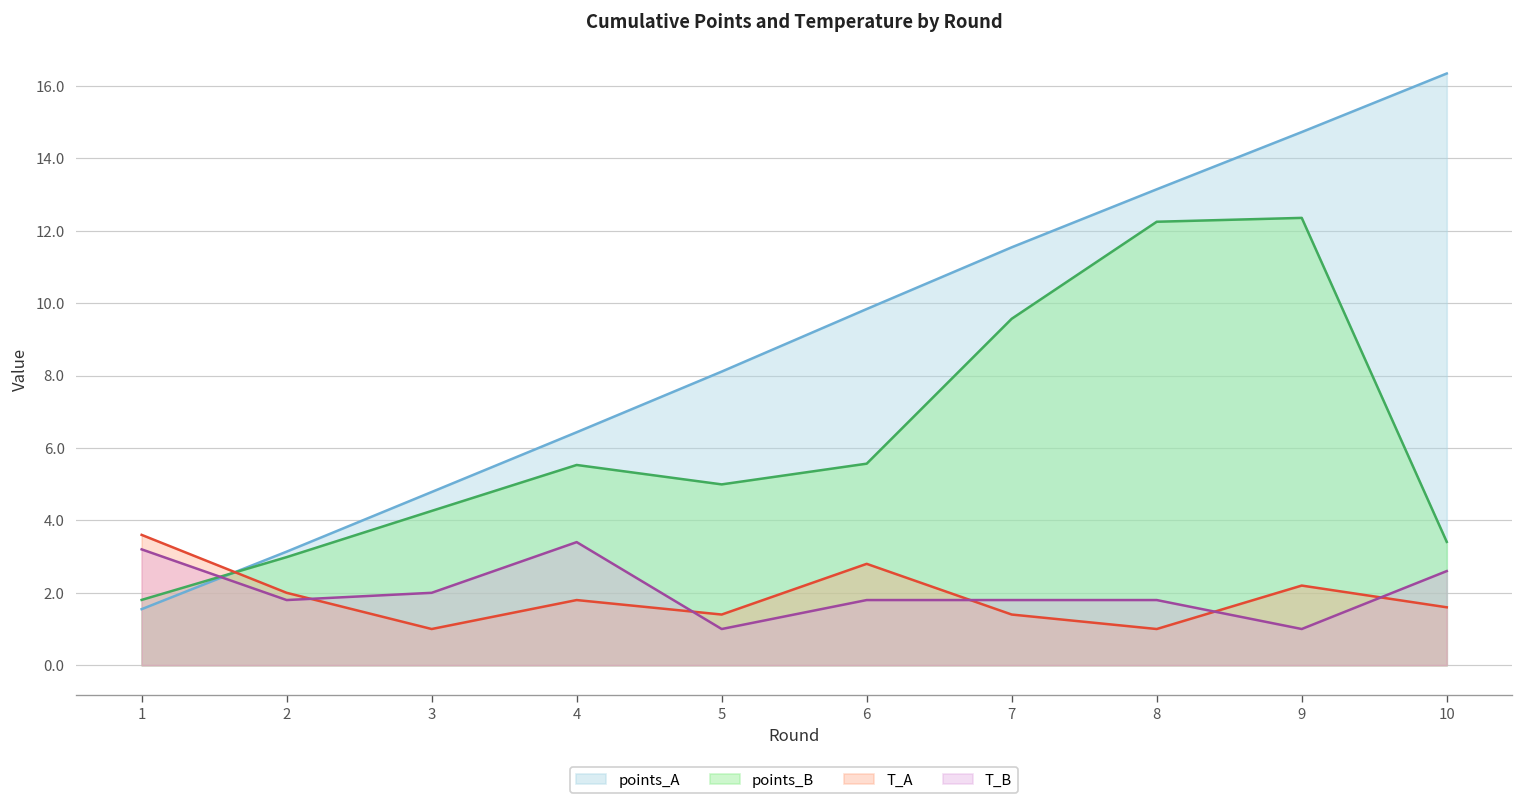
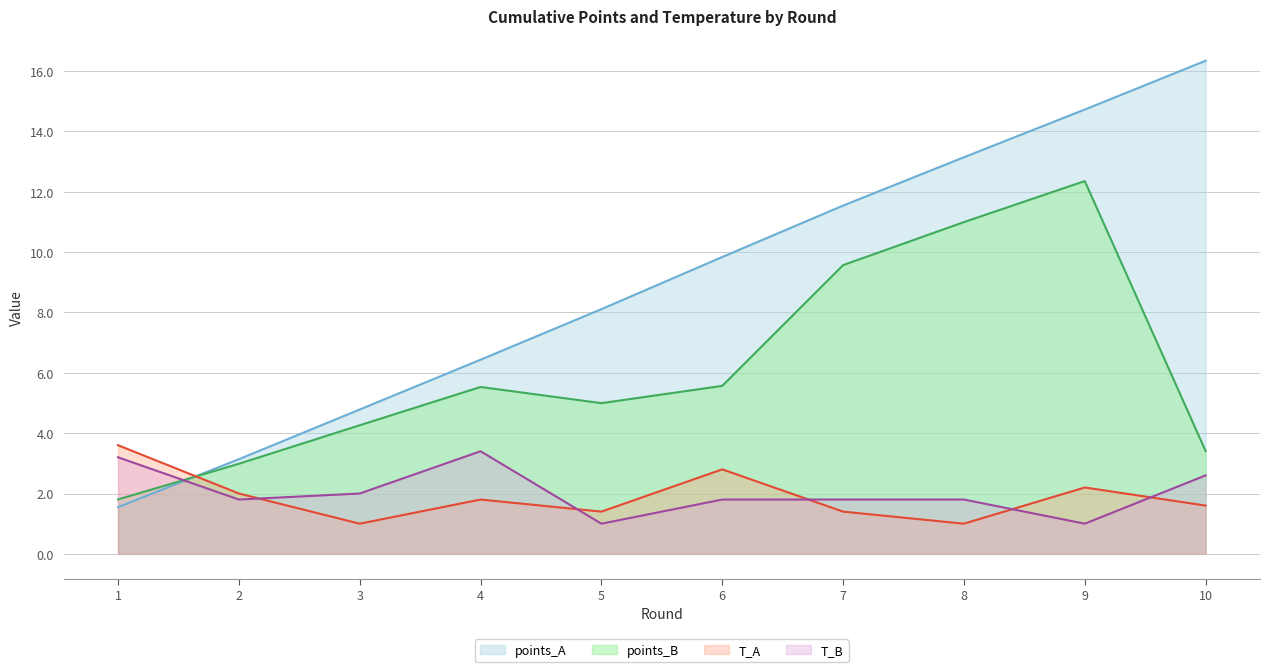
points_B, 8: 12.2 -> 11.0
